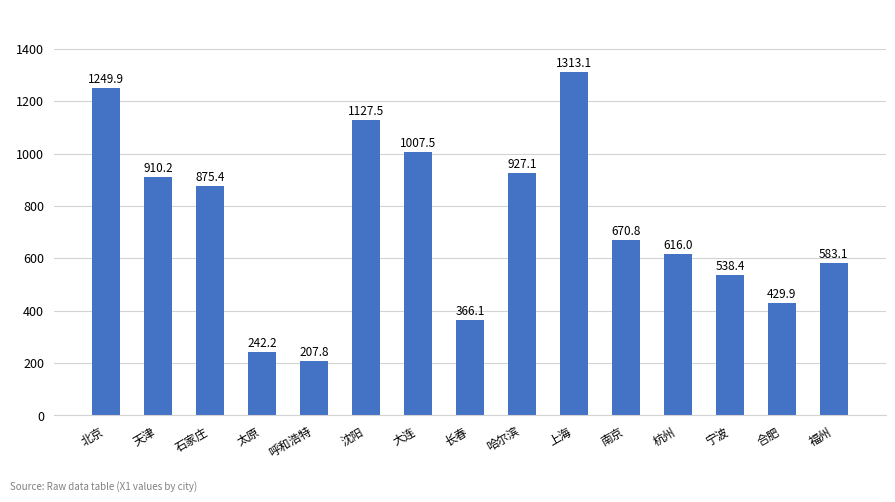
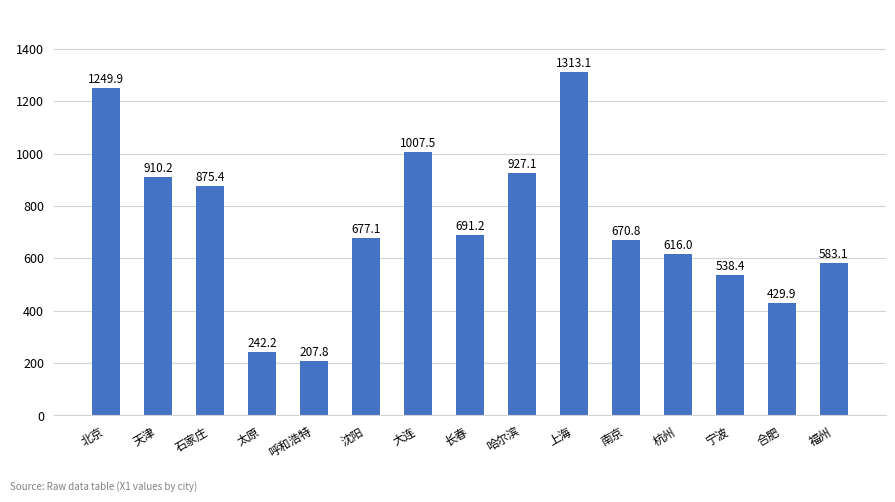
沈阳: 1127.5 -> 677.1
长春: 366.1 -> 691.2
